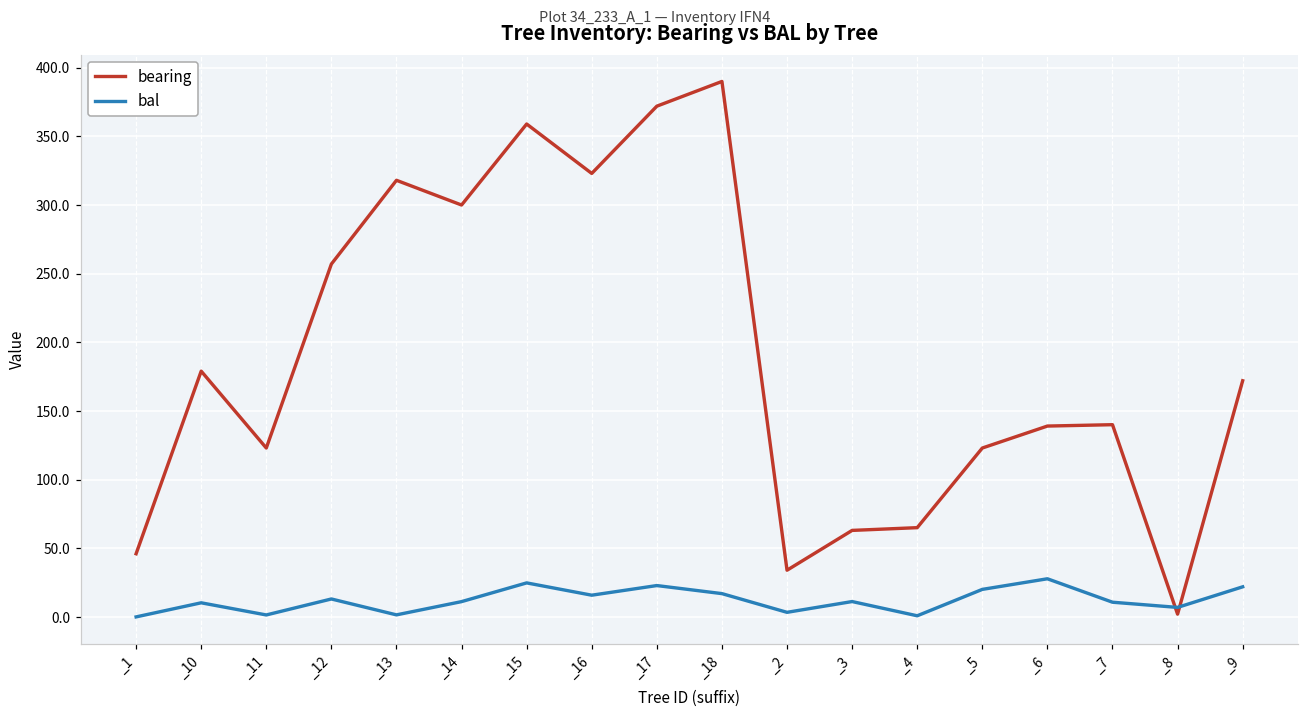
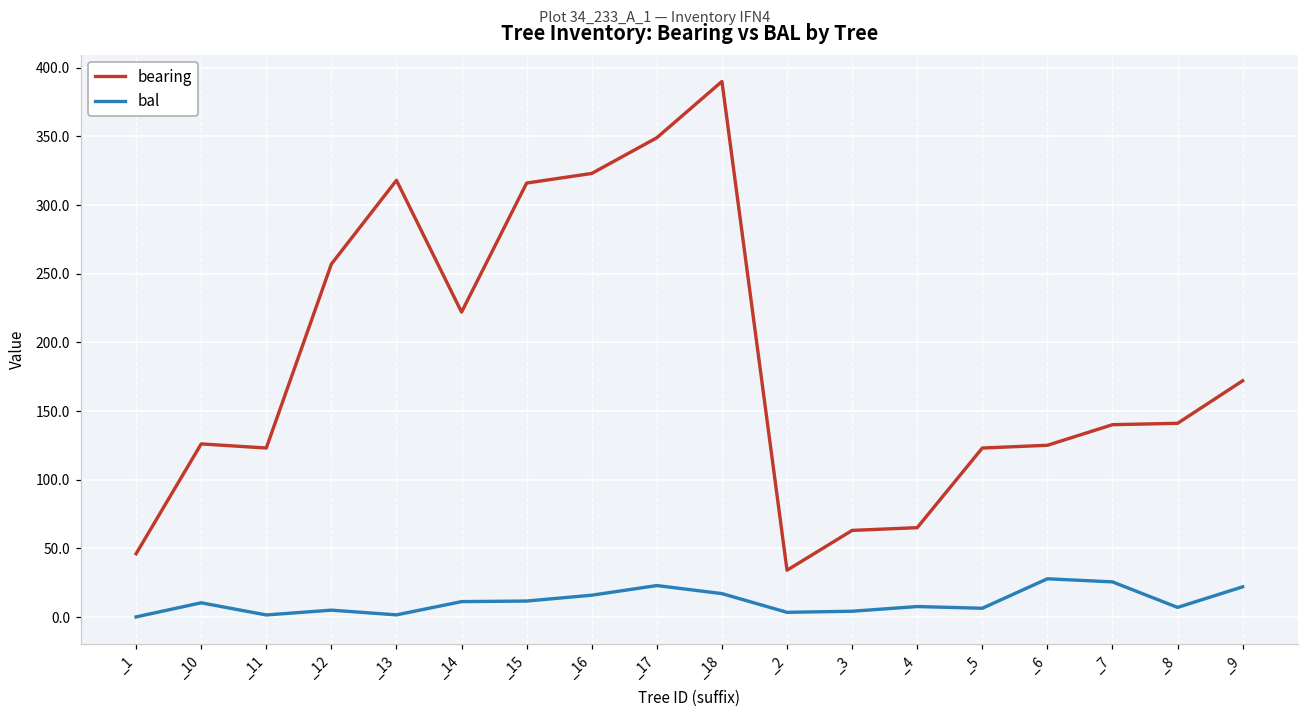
bearing, _10: 179 -> 126
bal, _12: 13 -> 5
bearing, _14: 300 -> 222
bearing, _15: 359 -> 316
bal, _15: 25 -> 12
bearing, _17: 372 -> 349
bal, _3: 11 -> 4
bal, _4: 1 -> 8
bal, _5: 20 -> 6
bearing, _6: 139 -> 125
bal, _7: 11 -> 26
bearing, _8: 2 -> 141
